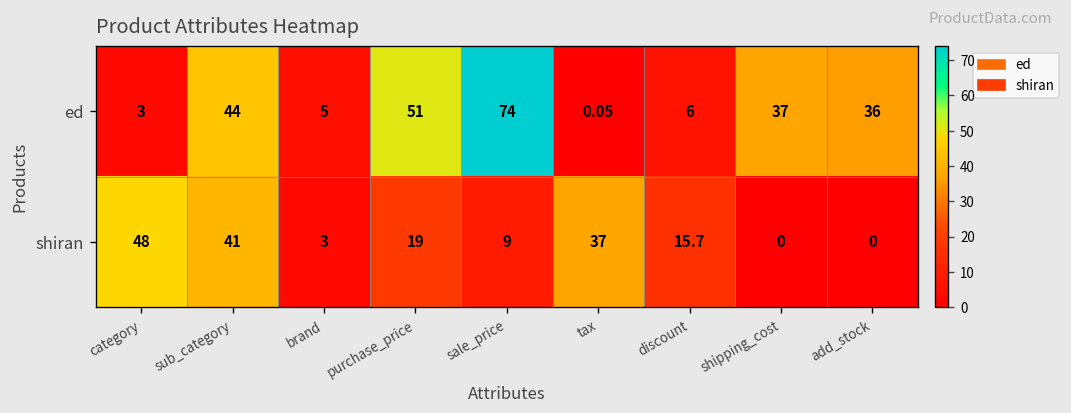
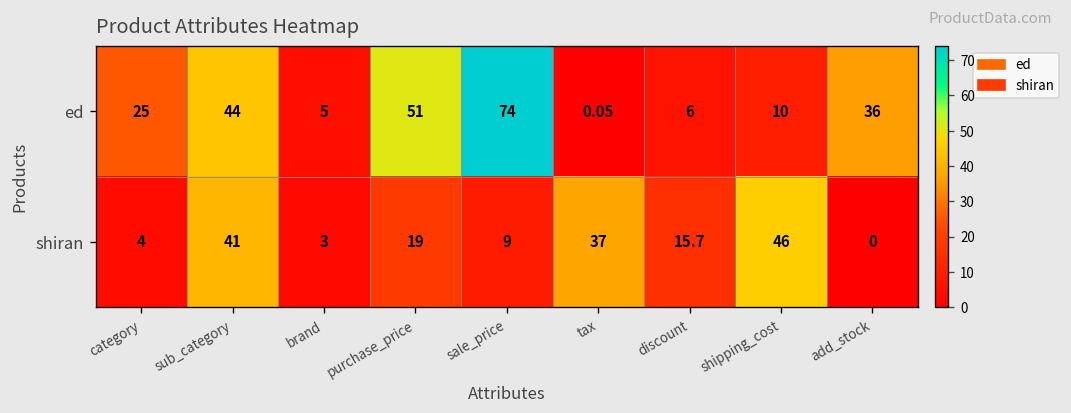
ed, category: 3 -> 25
ed, shipping_cost: 37 -> 10
shiran, category: 48 -> 4
shiran, shipping_cost: 0 -> 46
